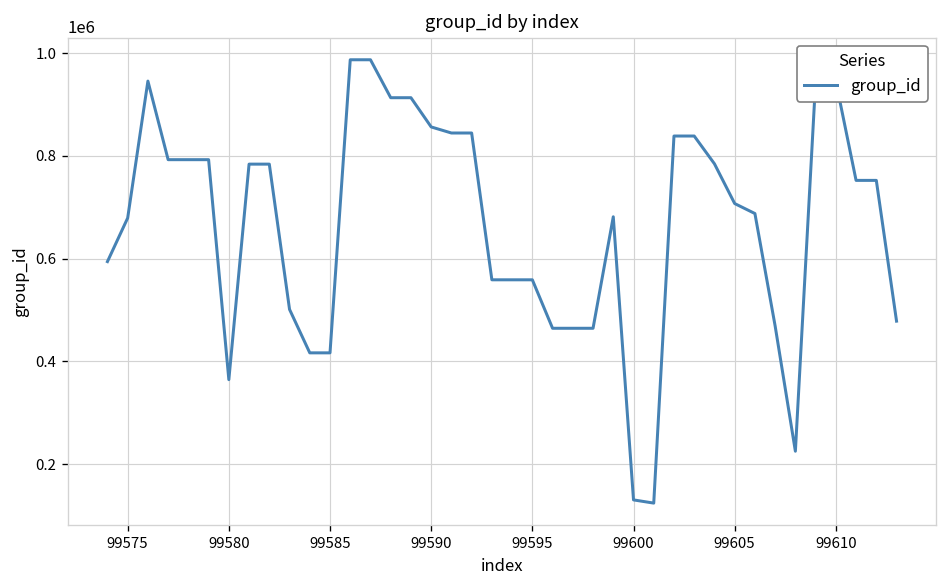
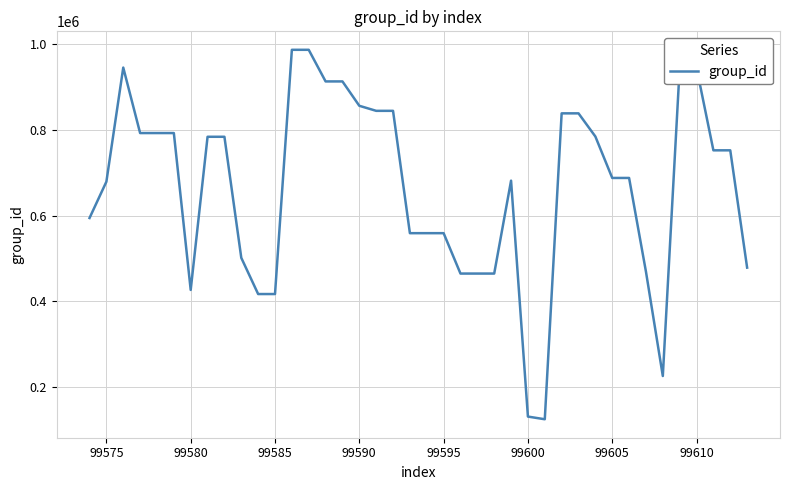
99580: 360000 -> 430000
99605: 710000 -> 690000
